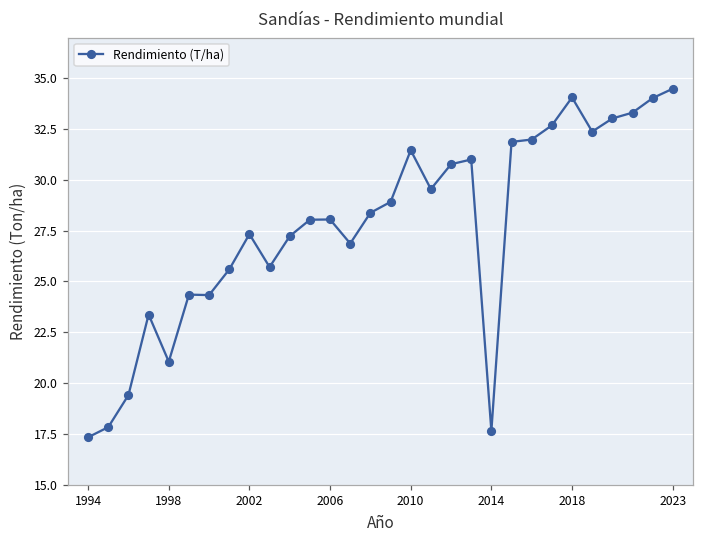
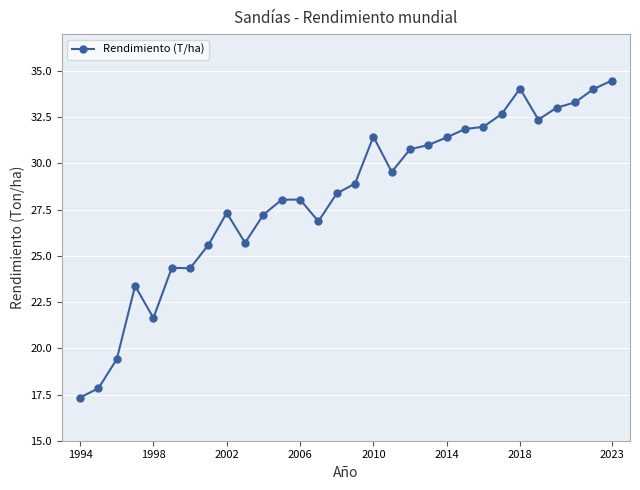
1998: 21.1 -> 21.6
2014: 17.6 -> 31.4
